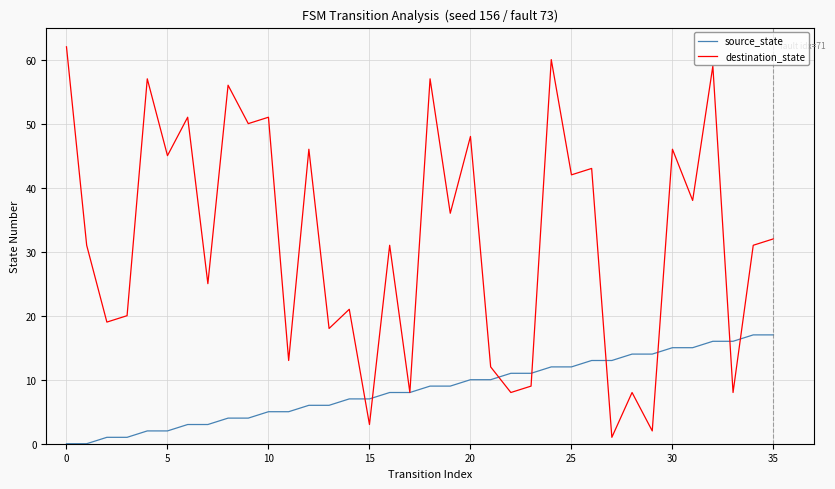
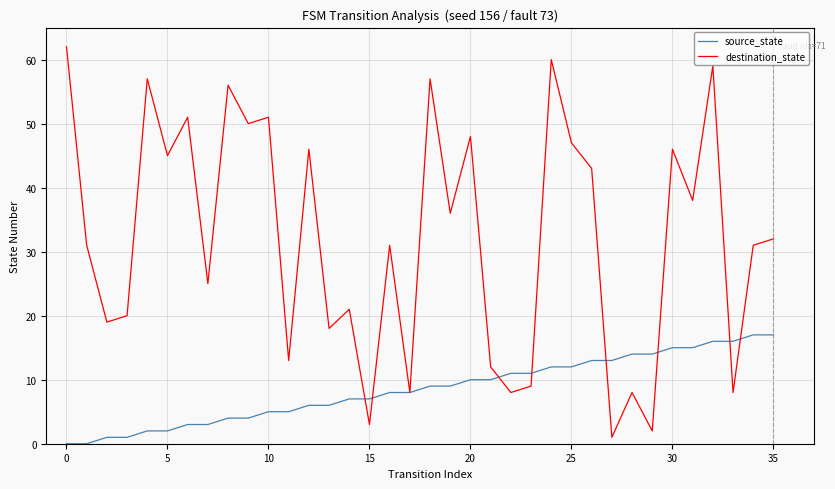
destination_state, 25: 42 -> 47
